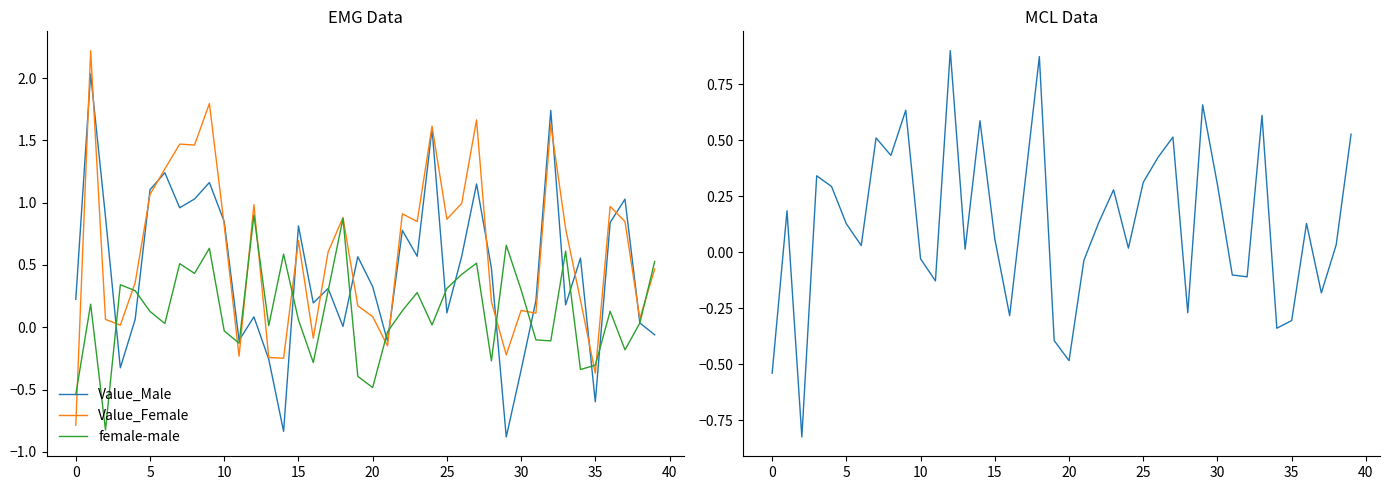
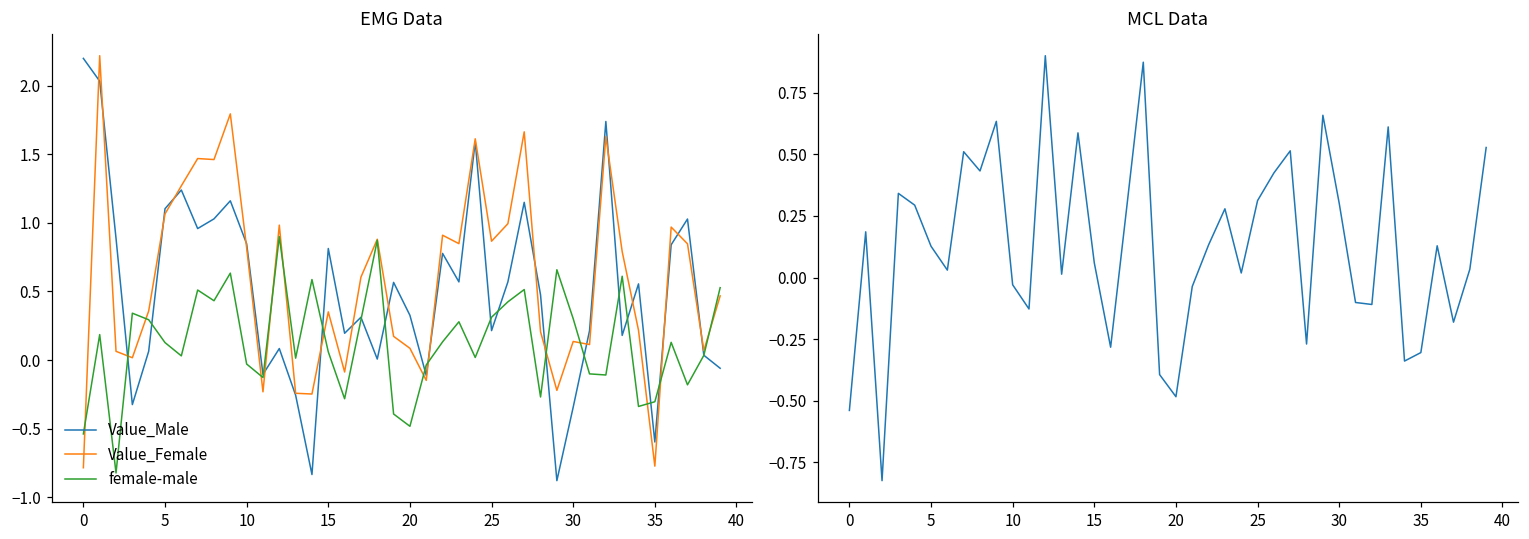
EMG Data, Value_Male, 0: 0.23 -> 2.20
EMG Data, Value_Female, 15: 0.70 -> 0.35
EMG Data, Value_Male, 25: 0.12 -> 0.21
EMG Data, Value_Female, 35: -0.37 -> -0.77
